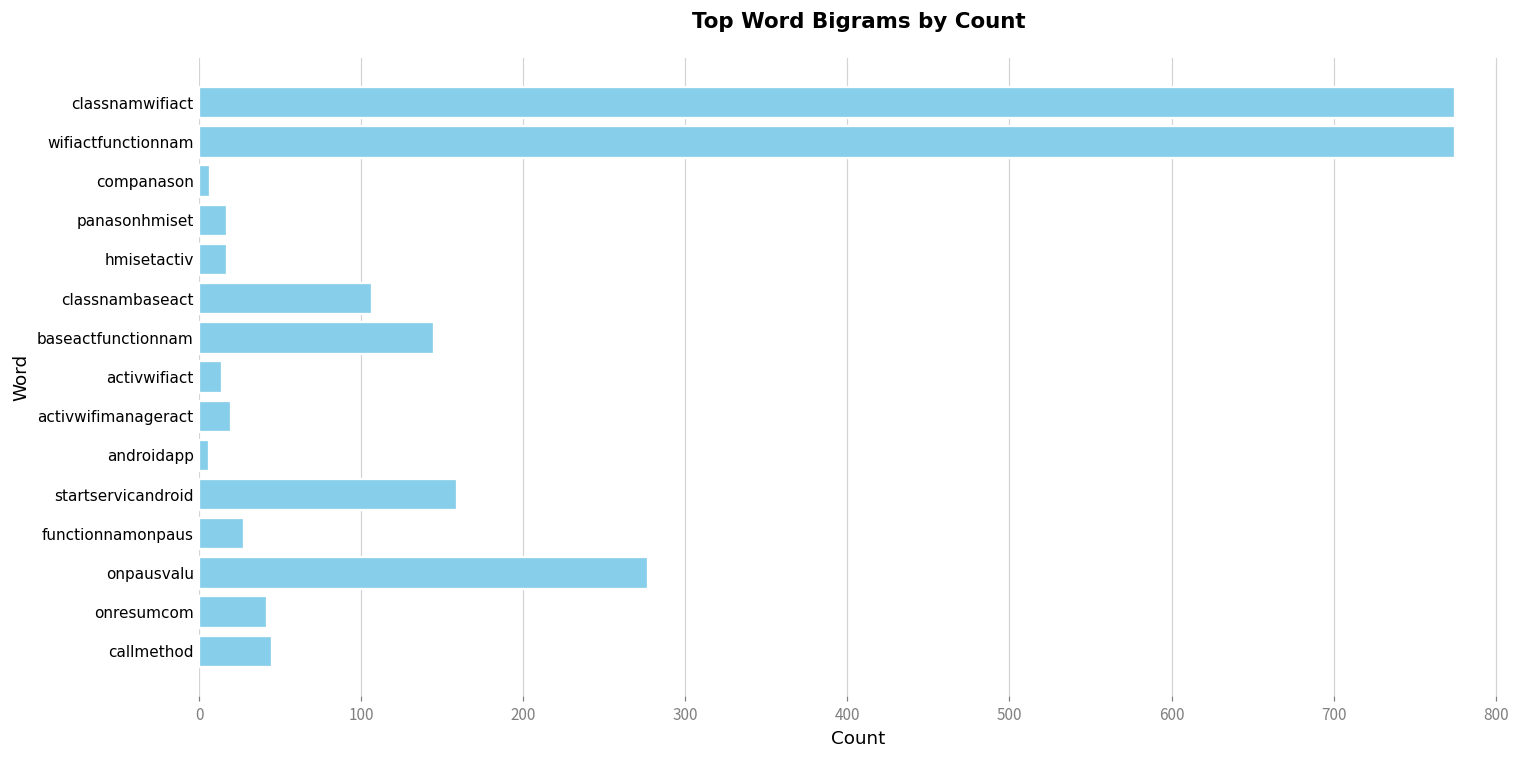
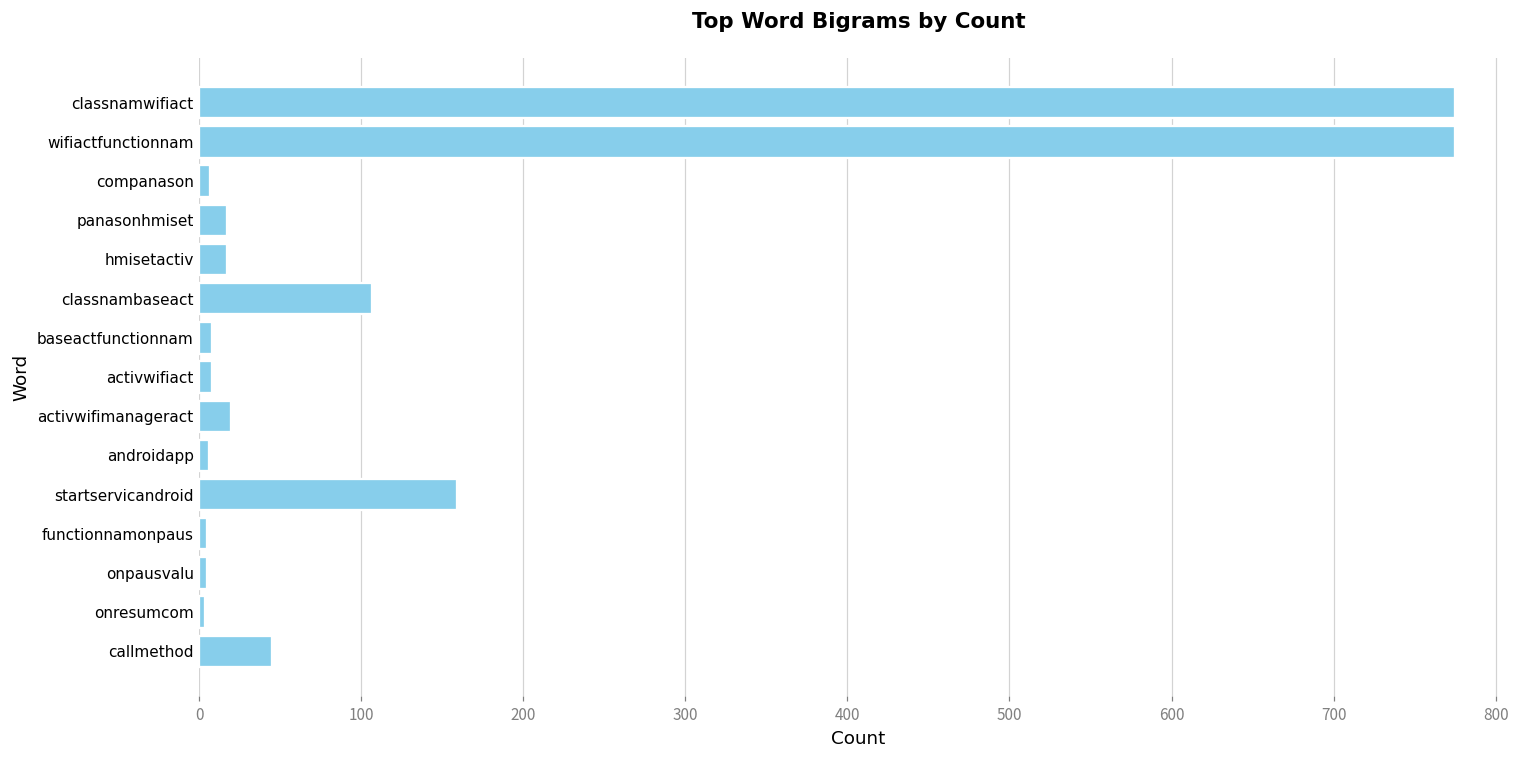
baseactfunctionnam: 145 -> 8
activwifiact: 14 -> 8
functionnamonpaus: 28 -> 5
onpausvalu: 277 -> 5
onresumcom: 42 -> 4
